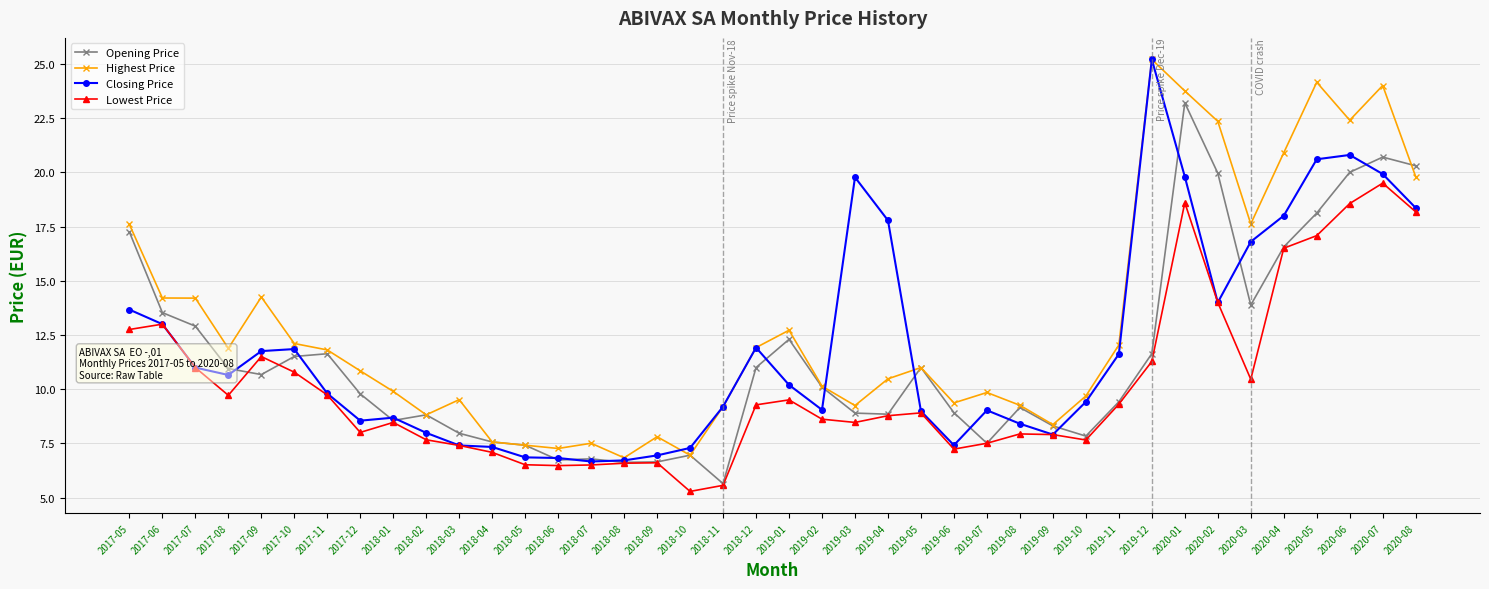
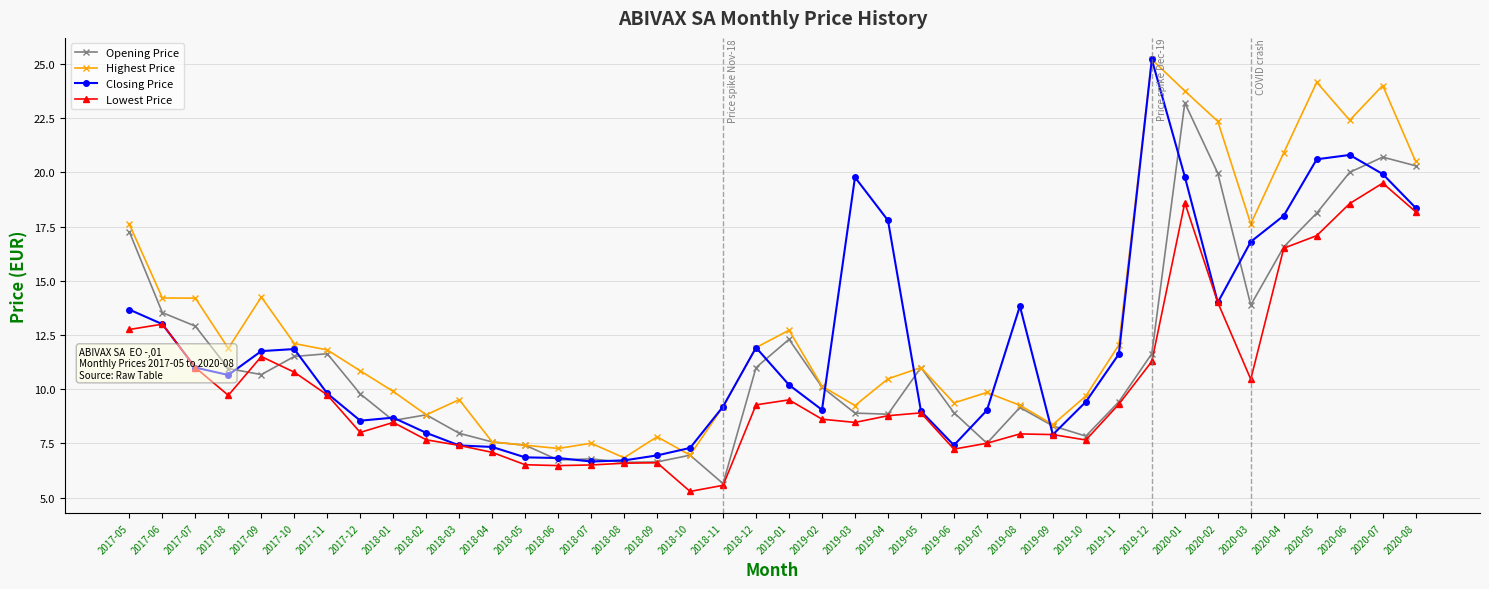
Closing Price, 2019-08: 8.4 -> 13.8
Highest Price, 2020-08: 19.8 -> 20.5
